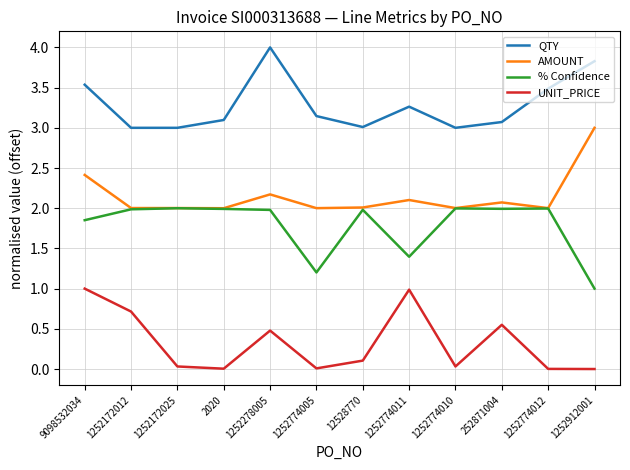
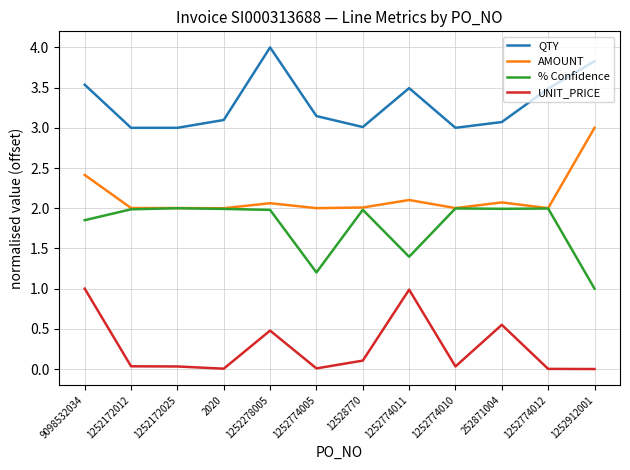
UNIT_PRICE, 1252172012: 0.7 -> 0.0
AMOUNT, 1252278005: 2.2 -> 2.1
QTY, 1252774011: 3.3 -> 3.5
